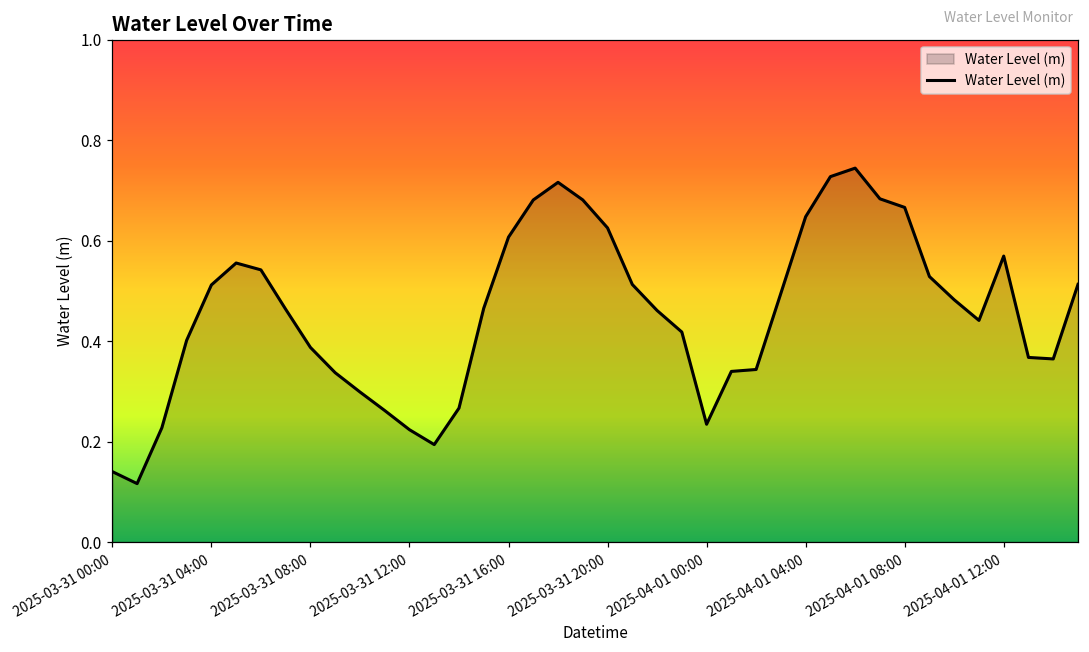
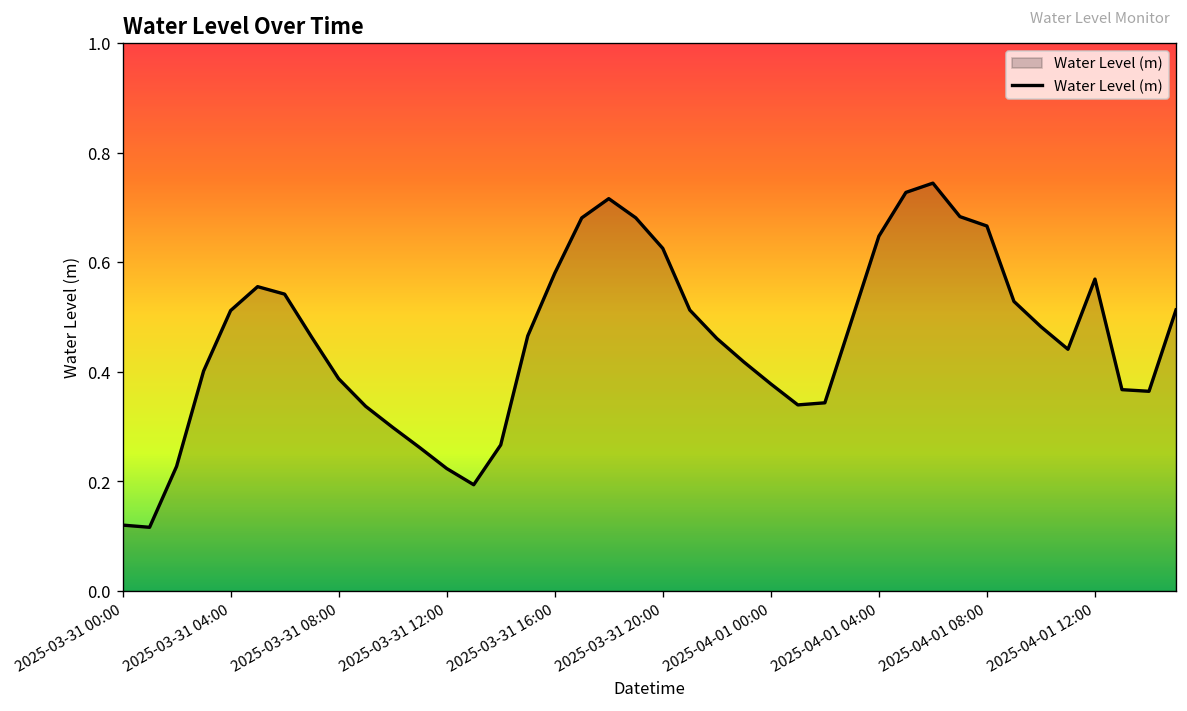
2025-03-31 00:00: 0.14 -> 0.12
2025-03-31 16:00: 0.61 -> 0.58
2025-04-01 00:00: 0.23 -> 0.38
